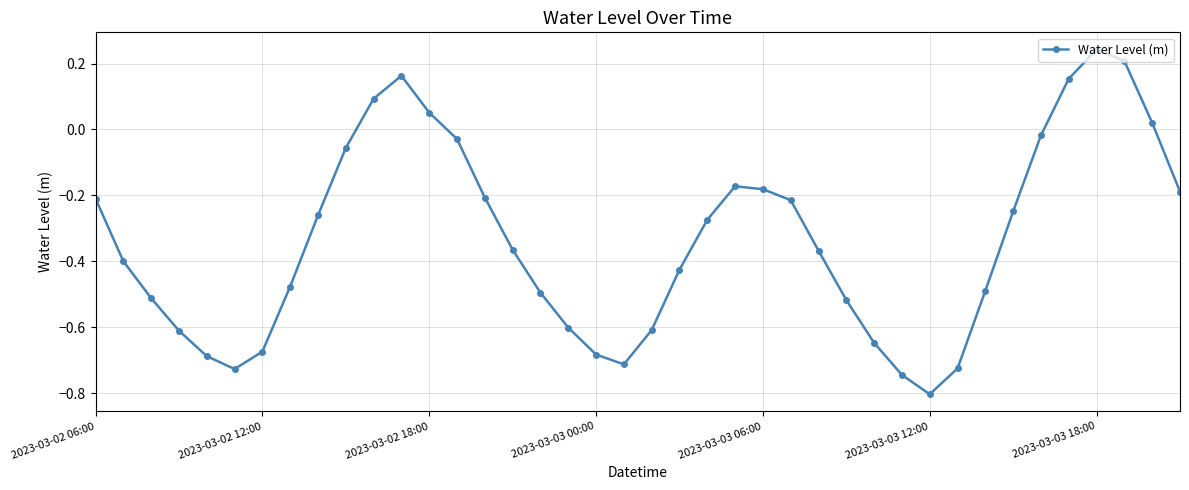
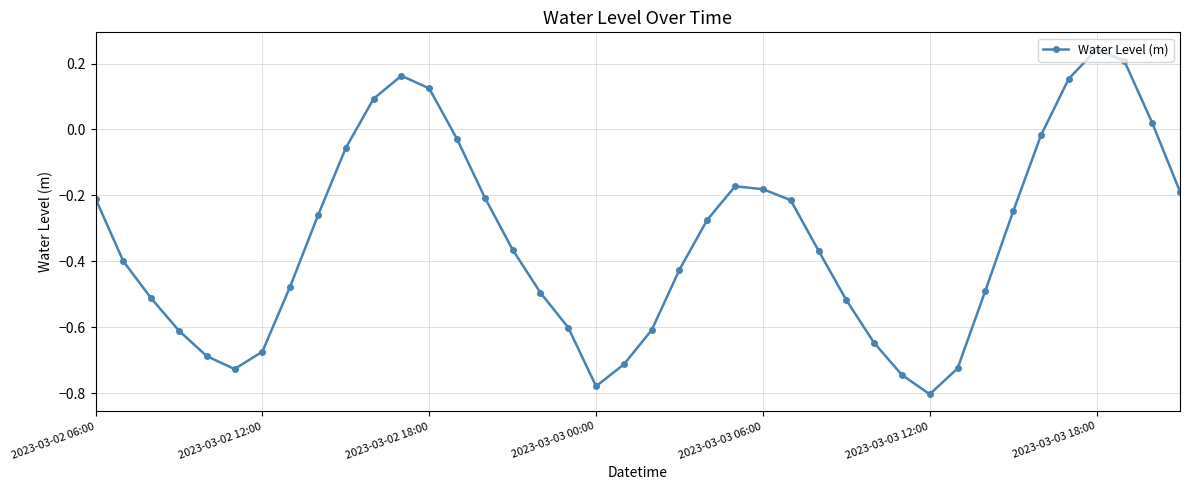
2023-03-02 18:00: 0.05 -> 0.12
2023-03-03 00:00: -0.68 -> -0.78
